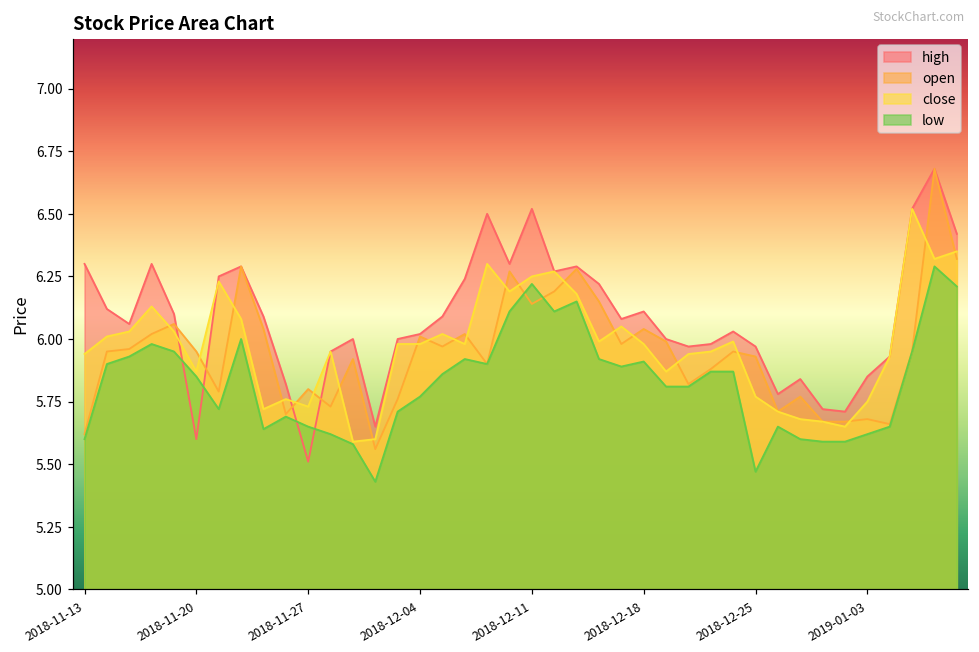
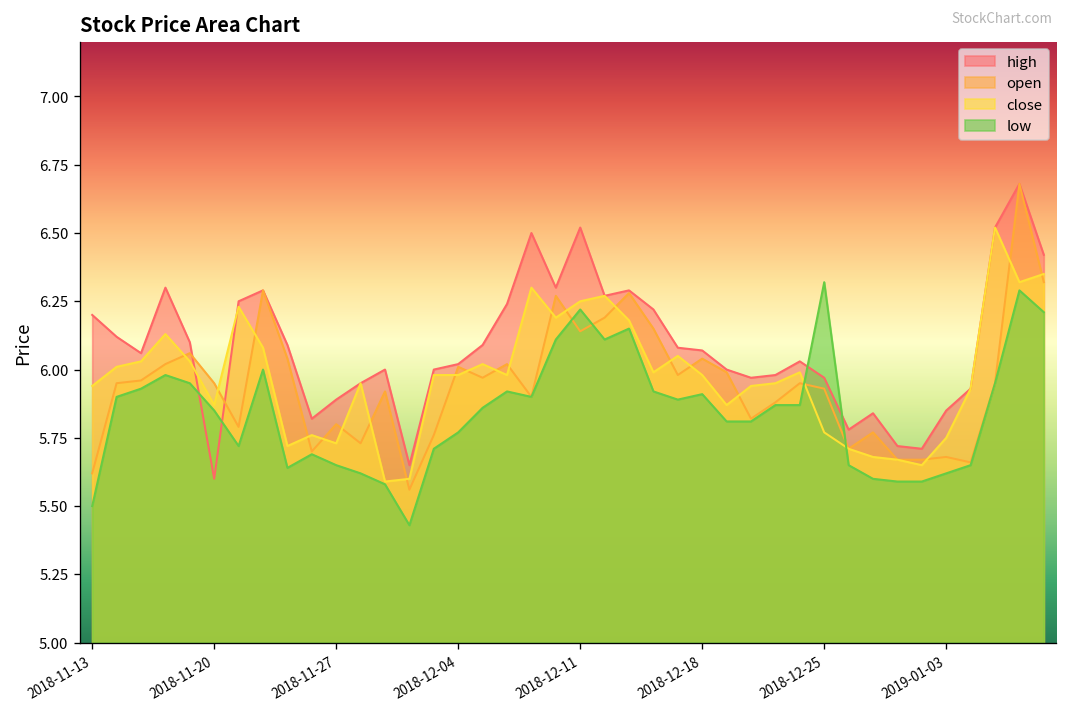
high, 2018-11-13: 6.3 -> 6.2
low, 2018-11-13: 5.6 -> 5.5
high, 2018-11-27: 5.51 -> 5.89
high, 2018-12-18: 6.11 -> 6.07
low, 2018-12-25: 5.47 -> 6.32
